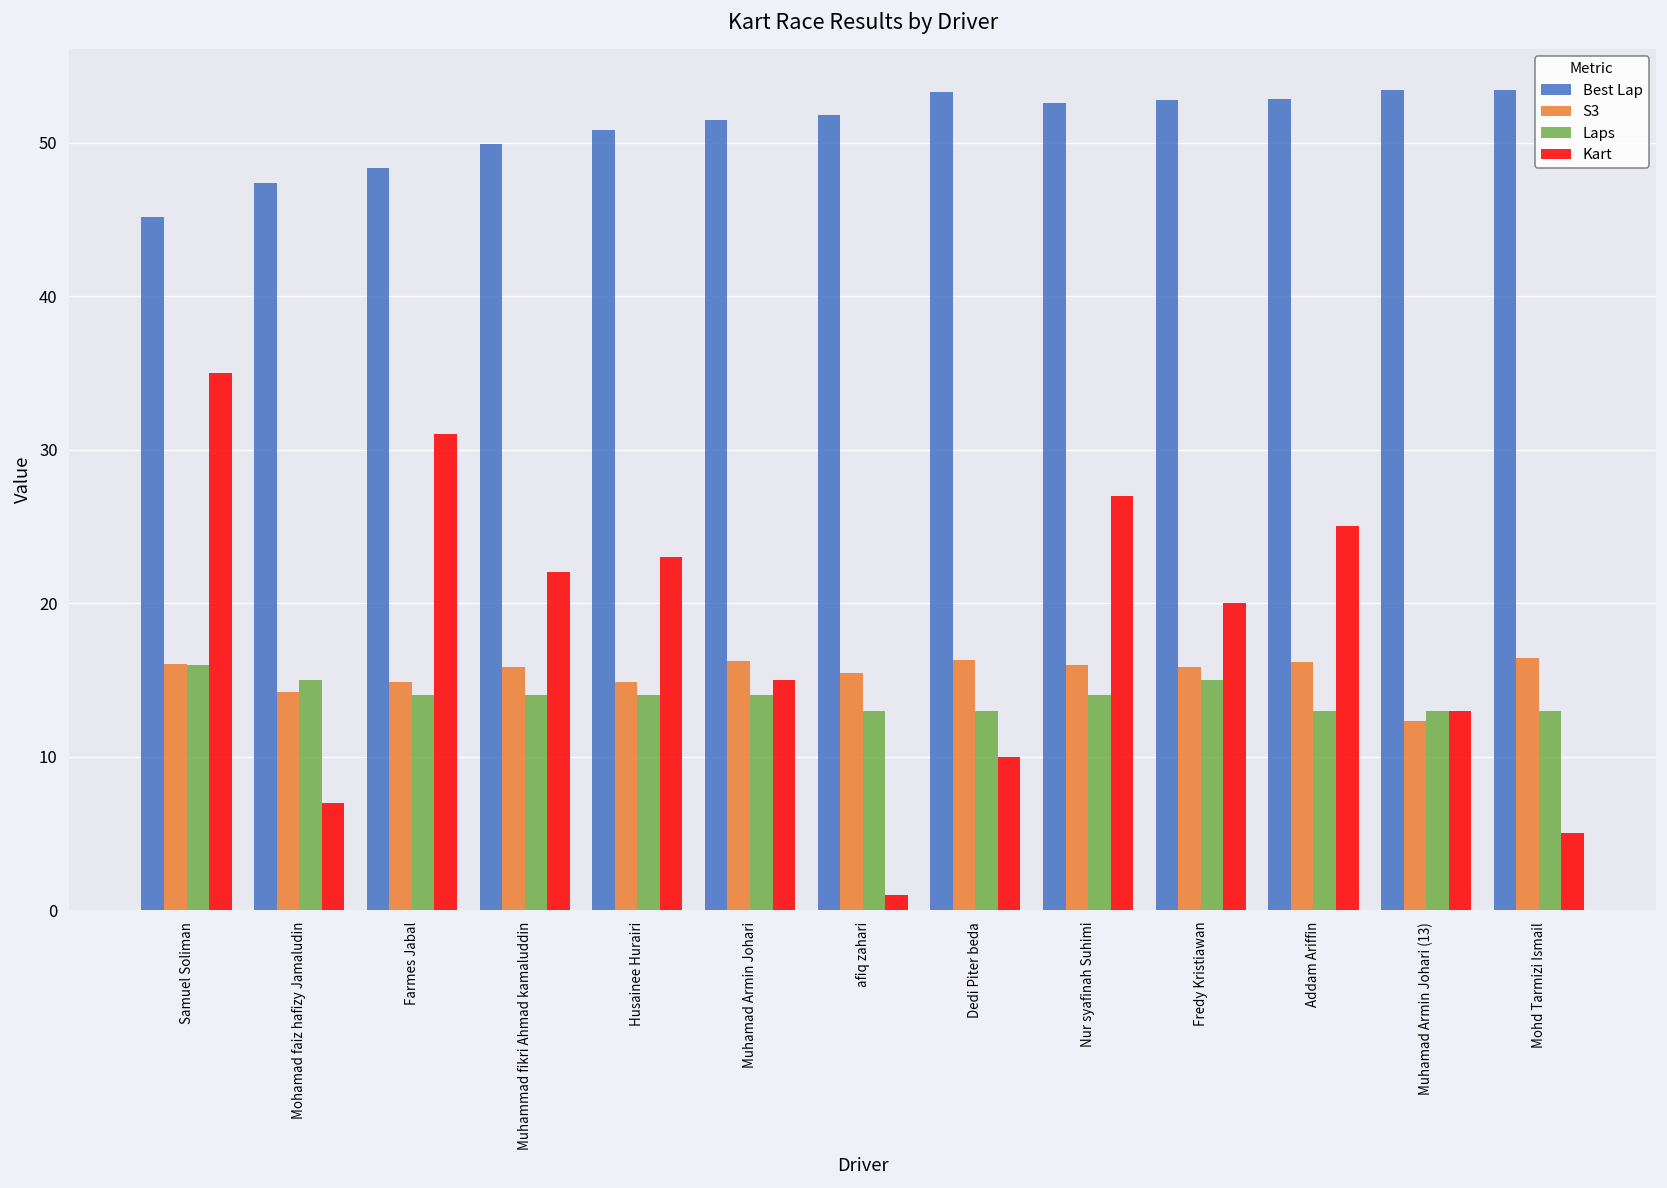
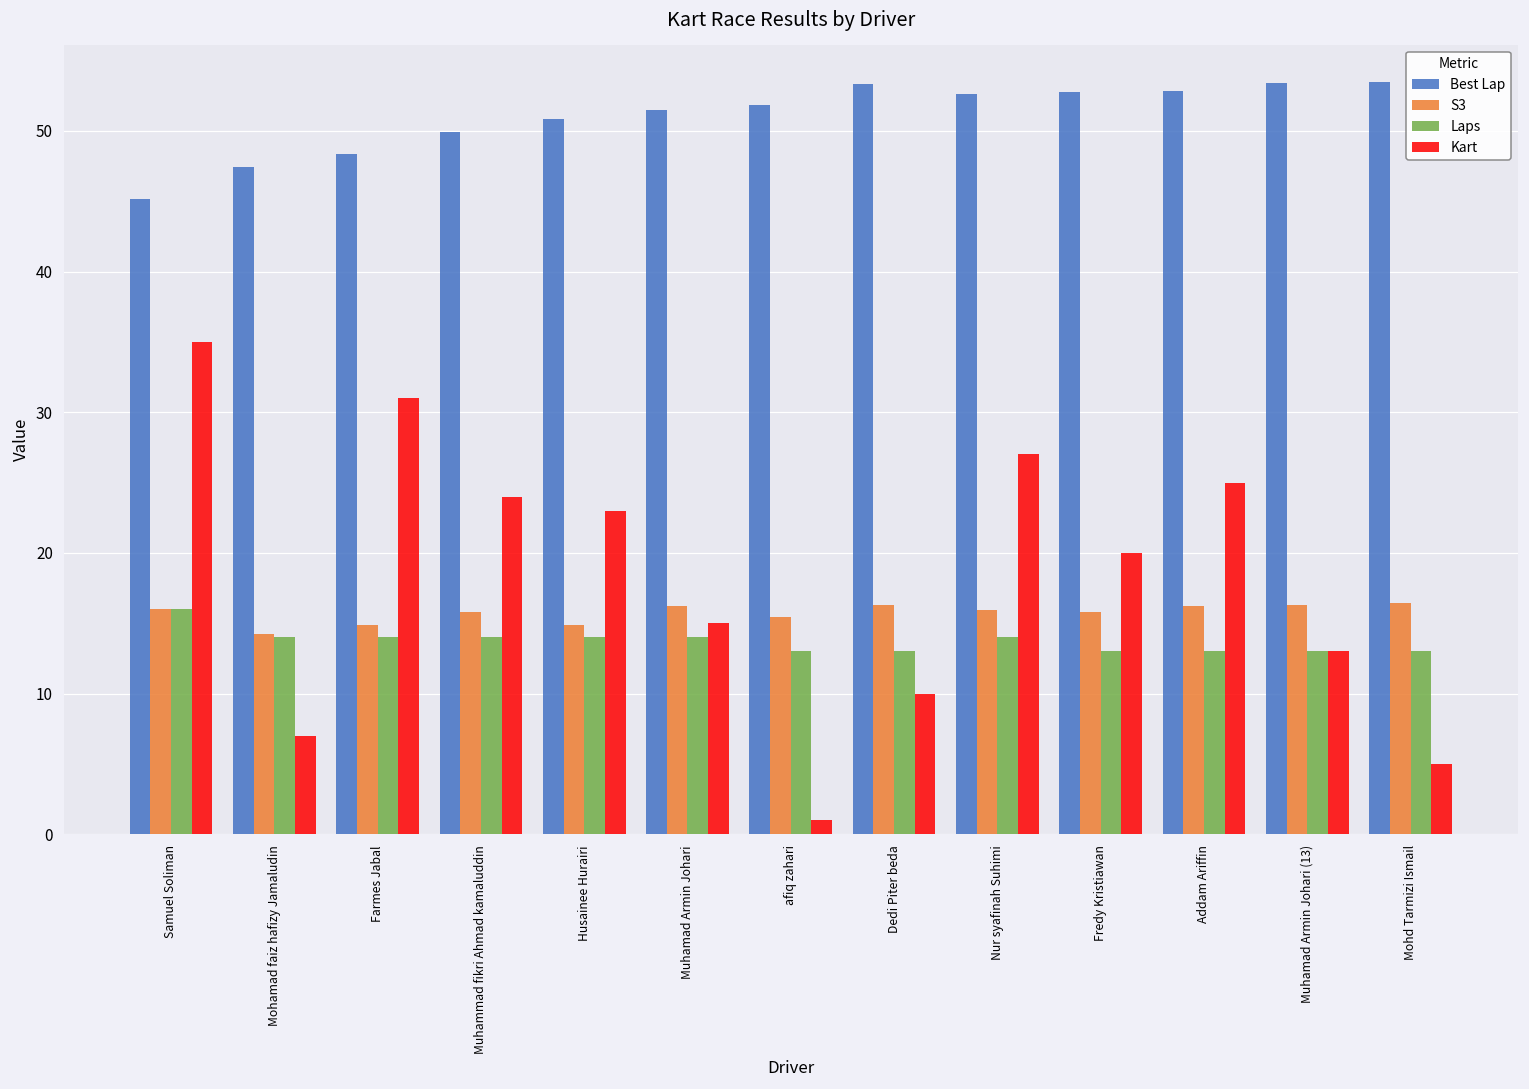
Laps, Mohamad faiz hafizy Jamaludin: 15 -> 14
Kart, Muhammad fikri Ahmad kamaluddin: 22 -> 24
Laps, Fredy Kristiawan: 15 -> 13
S3, Muhamad Armin Johari (13): 12.3 -> 16.3
